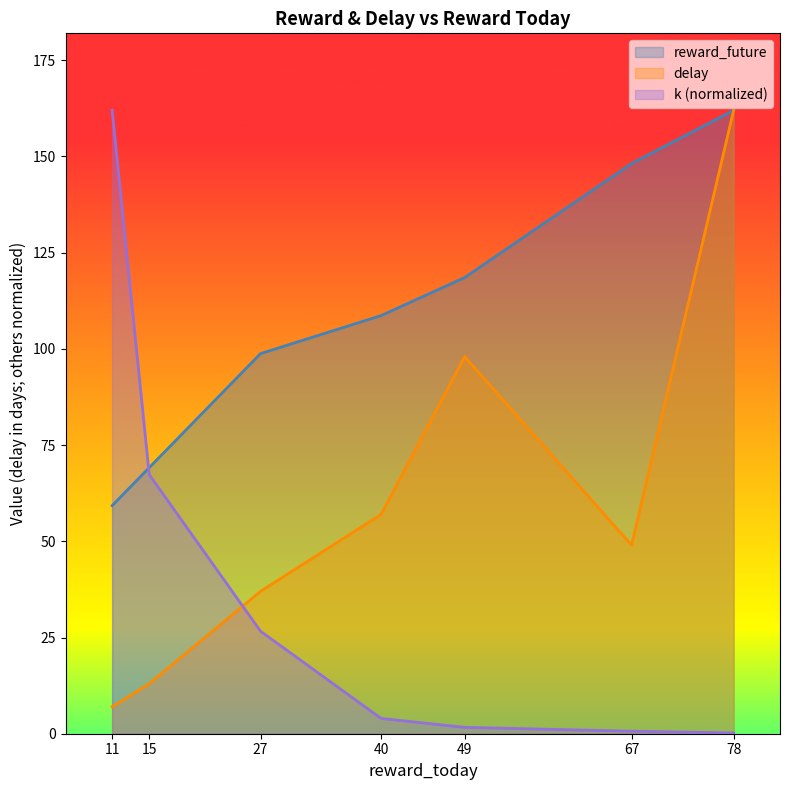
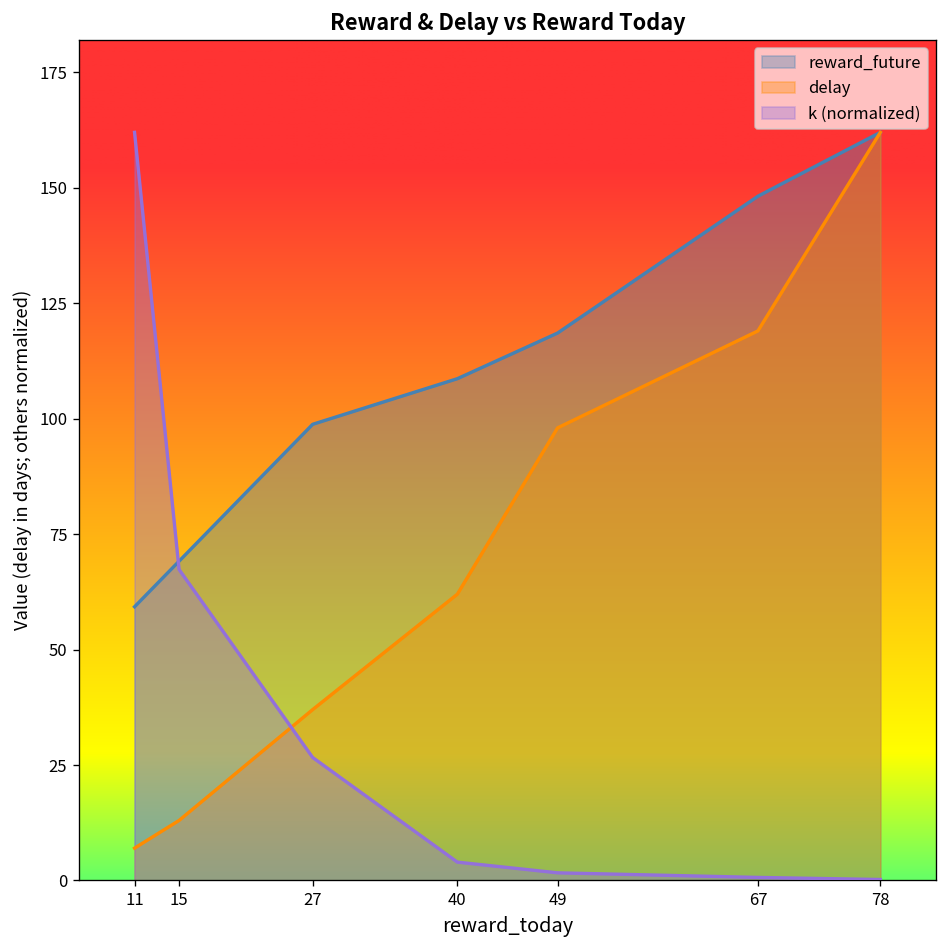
delay, 40: 57 -> 62
delay, 67: 49 -> 119
